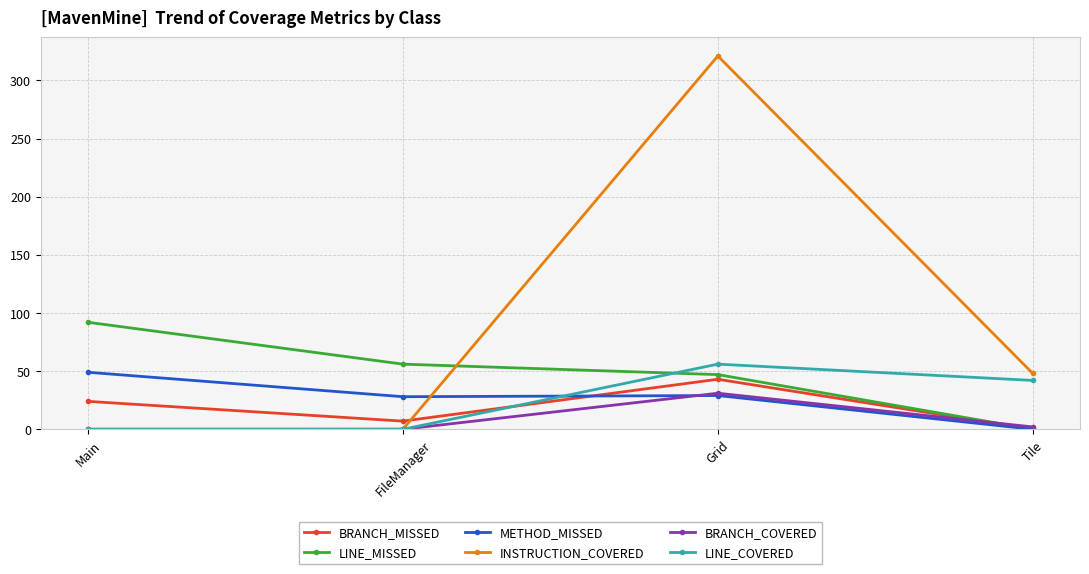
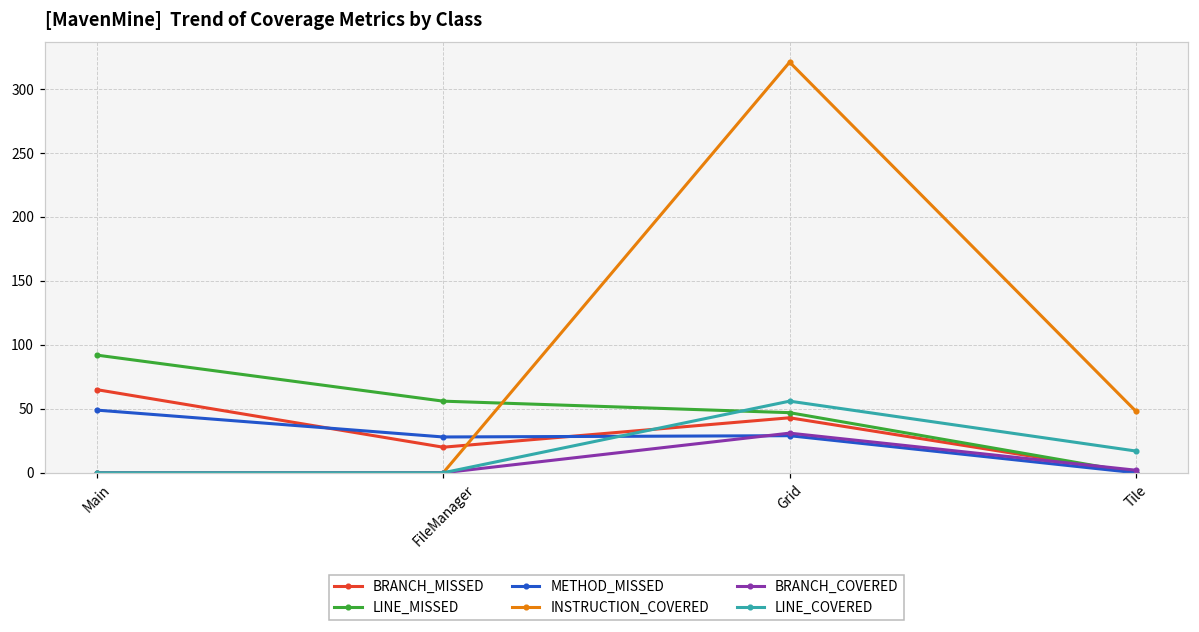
BRANCH_MISSED, Main: 24 -> 65
BRANCH_MISSED, FileManager: 7 -> 20
LINE_COVERED, Tile: 42 -> 17
